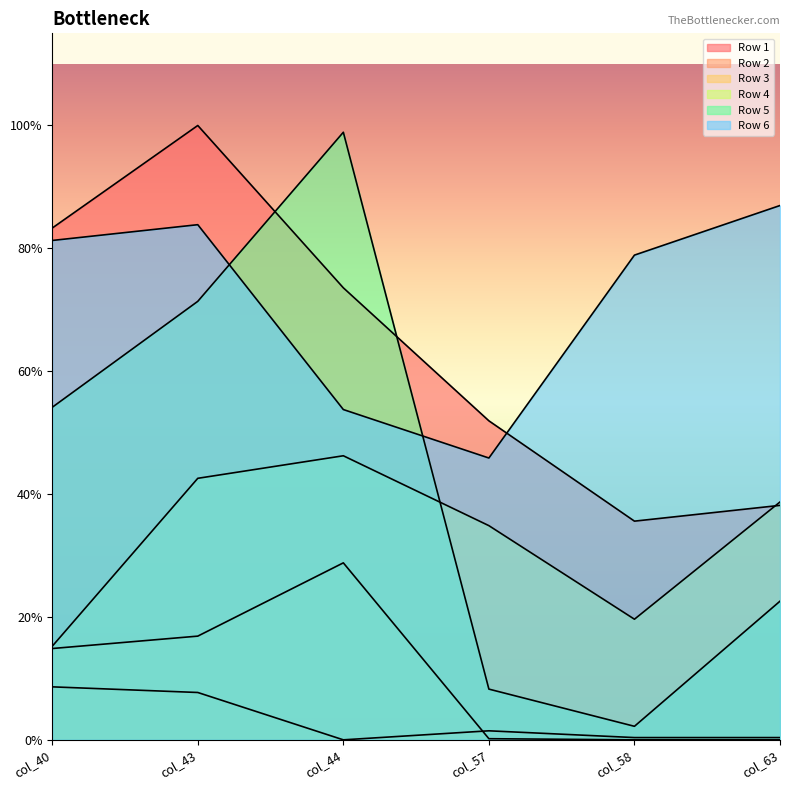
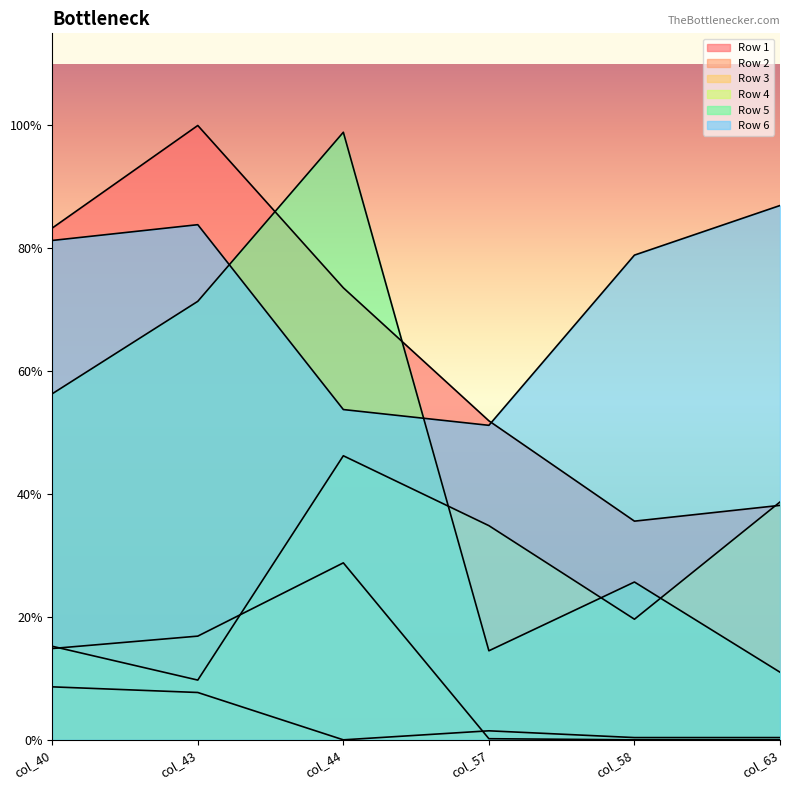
Row 5, col_40: 54% -> 56%
Row 4, col_43: 43% -> 10%
Row 5, col_57: 8% -> 14%
Row 6, col_57: 46% -> 51%
Row 5, col_58: 2% -> 26%
Row 5, col_63: 23% -> 11%
